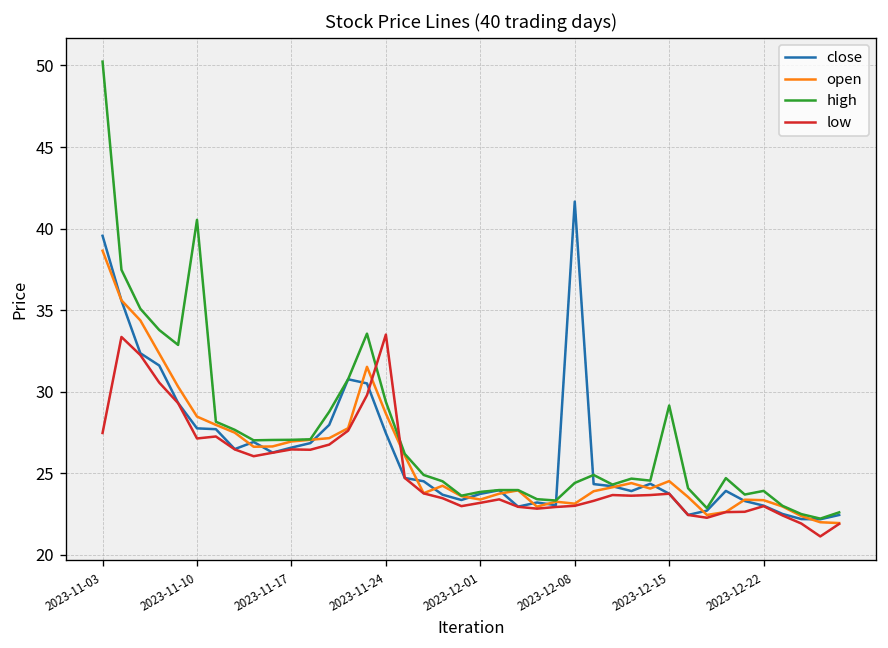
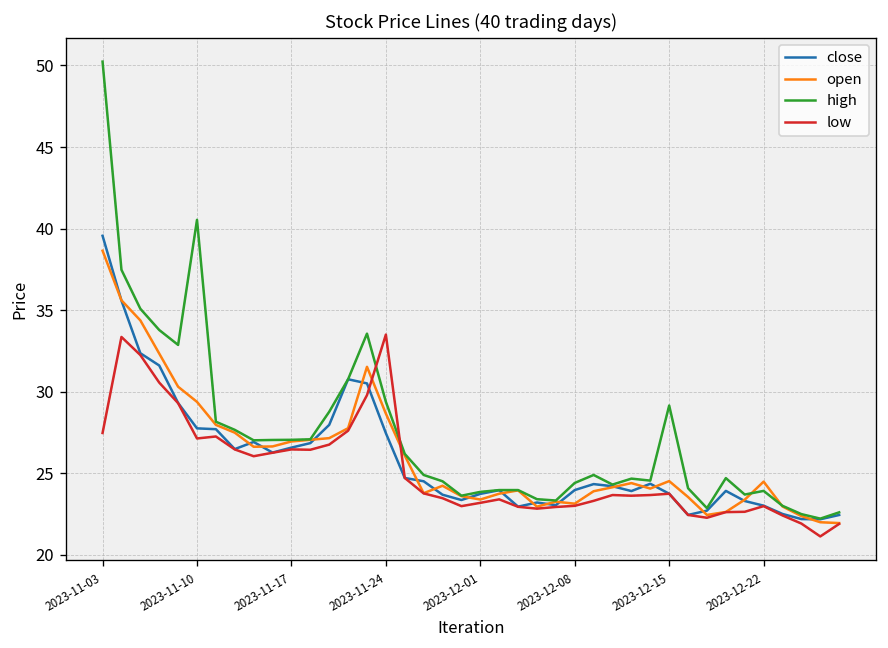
open, 2023-11-10: 28.5 -> 29.4
close, 2023-12-08: 41.7 -> 24.0
open, 2023-12-22: 23.3 -> 24.5
